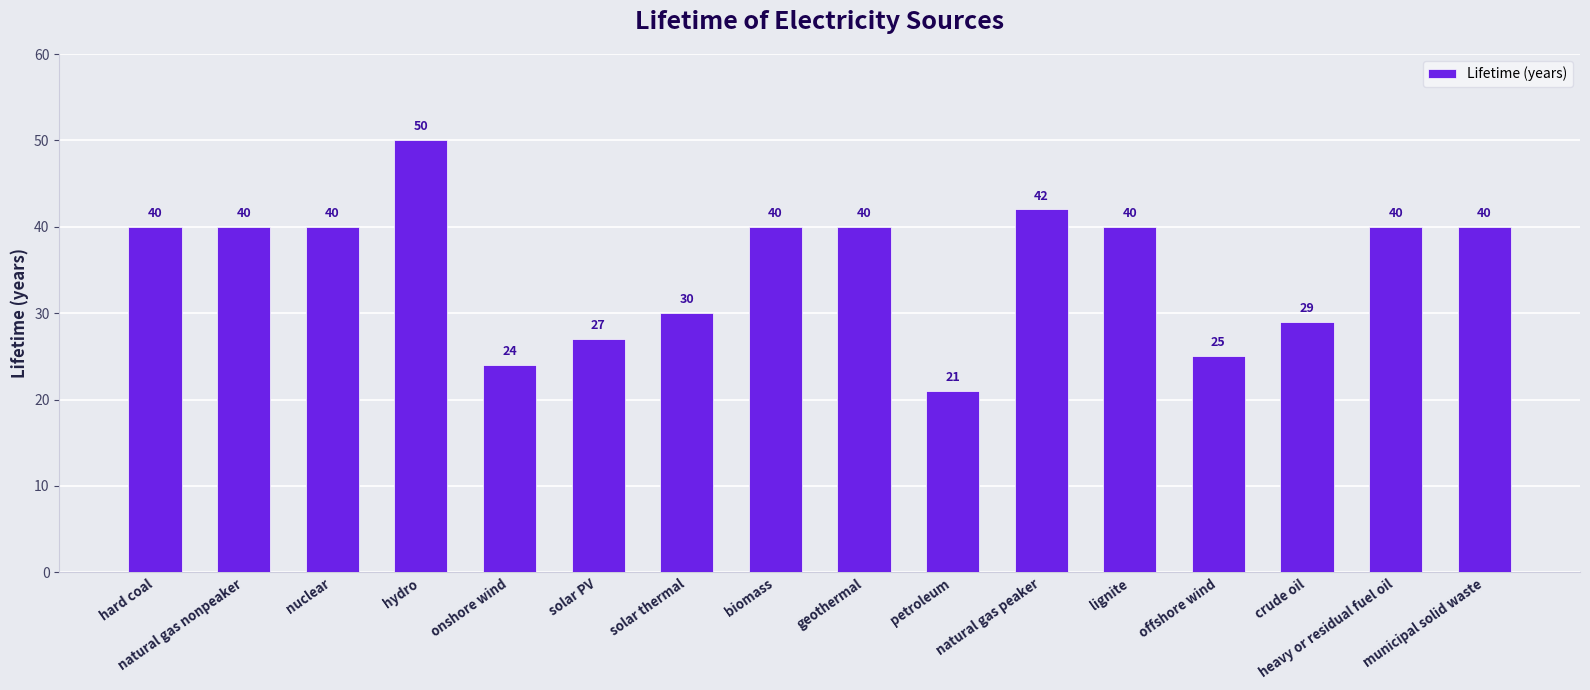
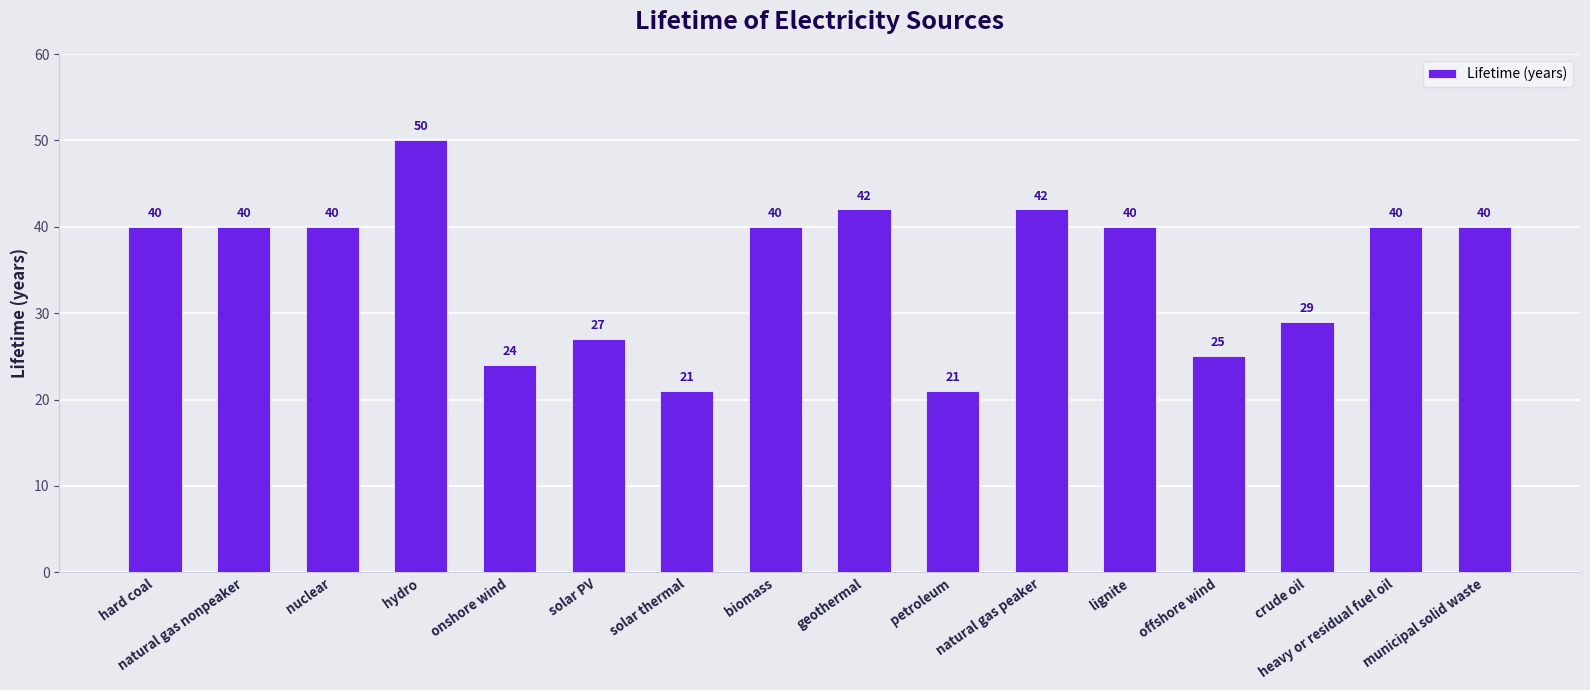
solar thermal: 30 -> 21
geothermal: 40 -> 42
